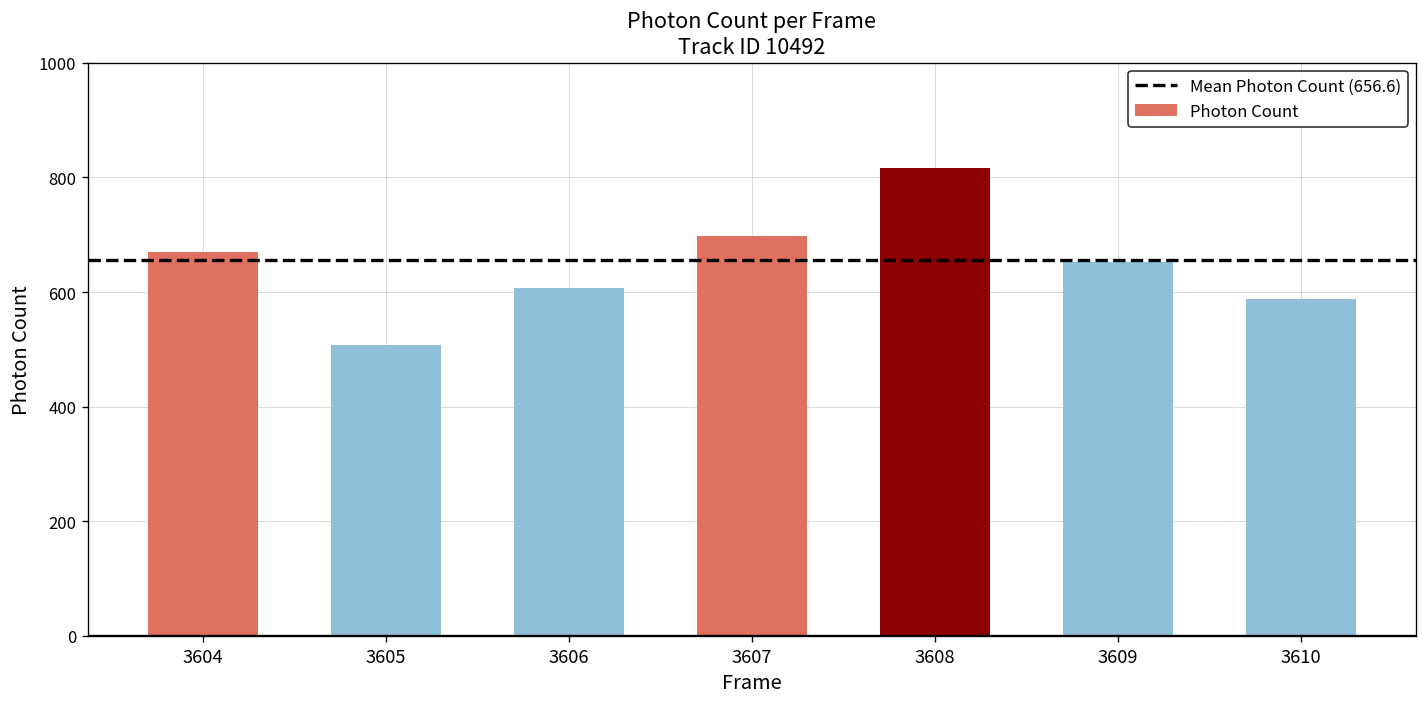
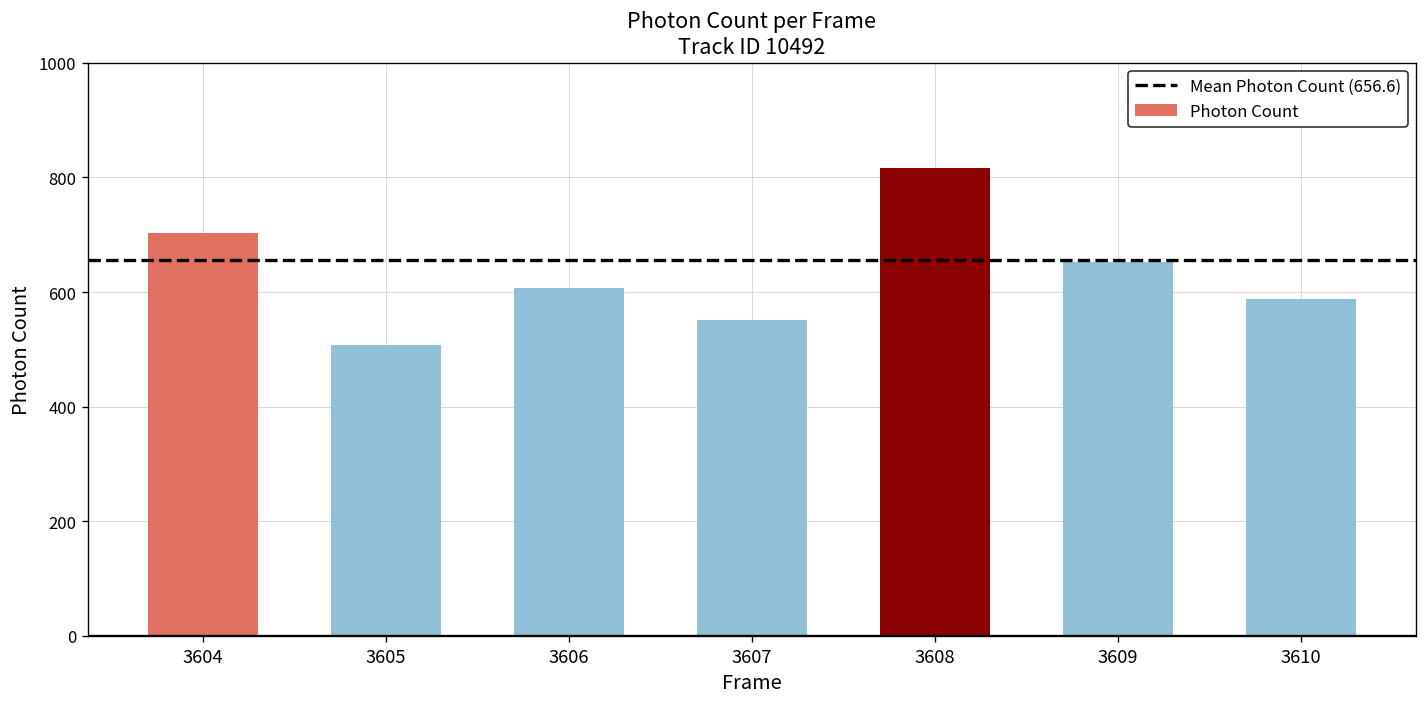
3604: 670 -> 700
3607: 700 -> 550
